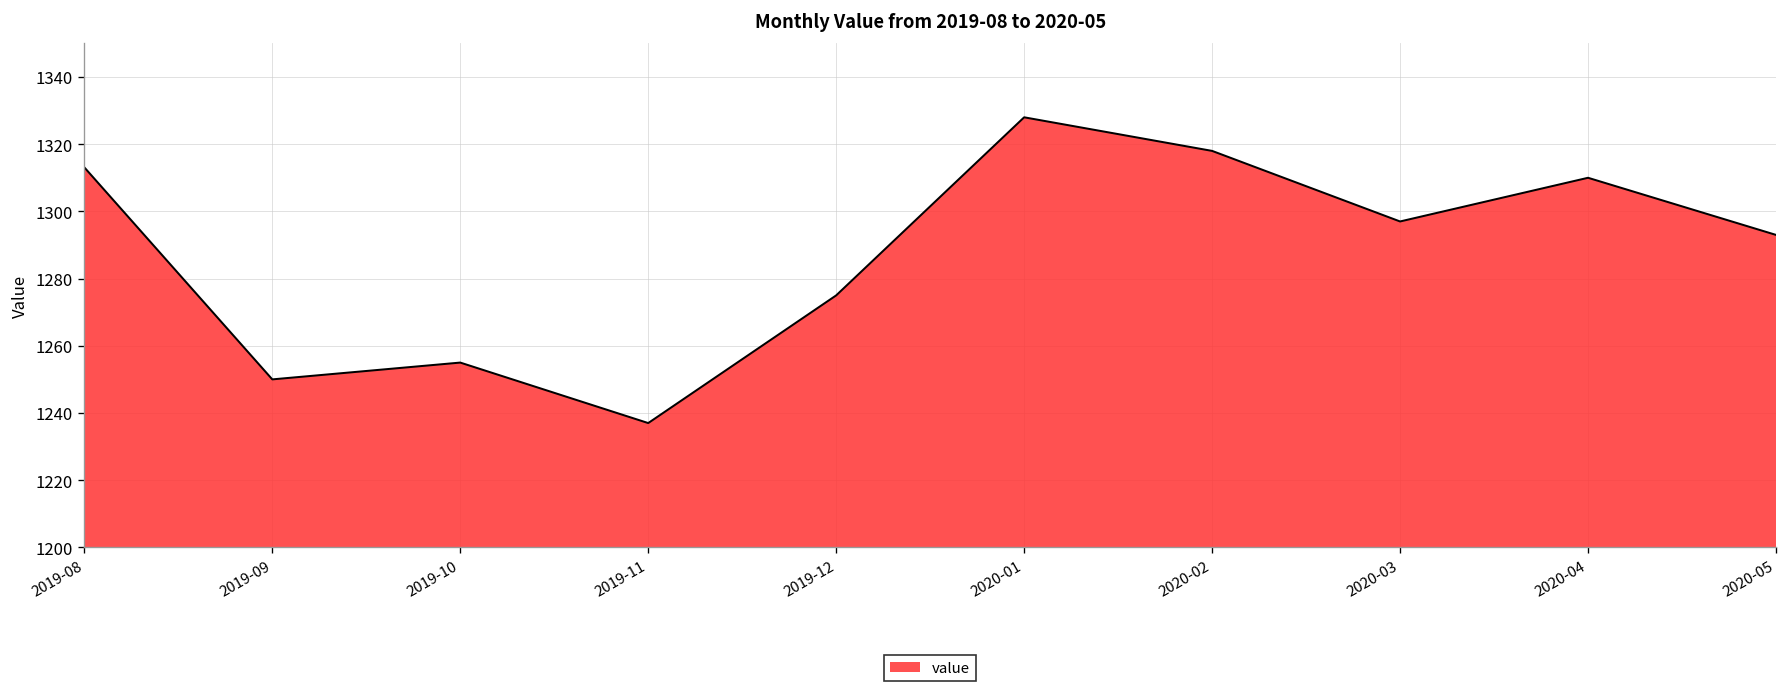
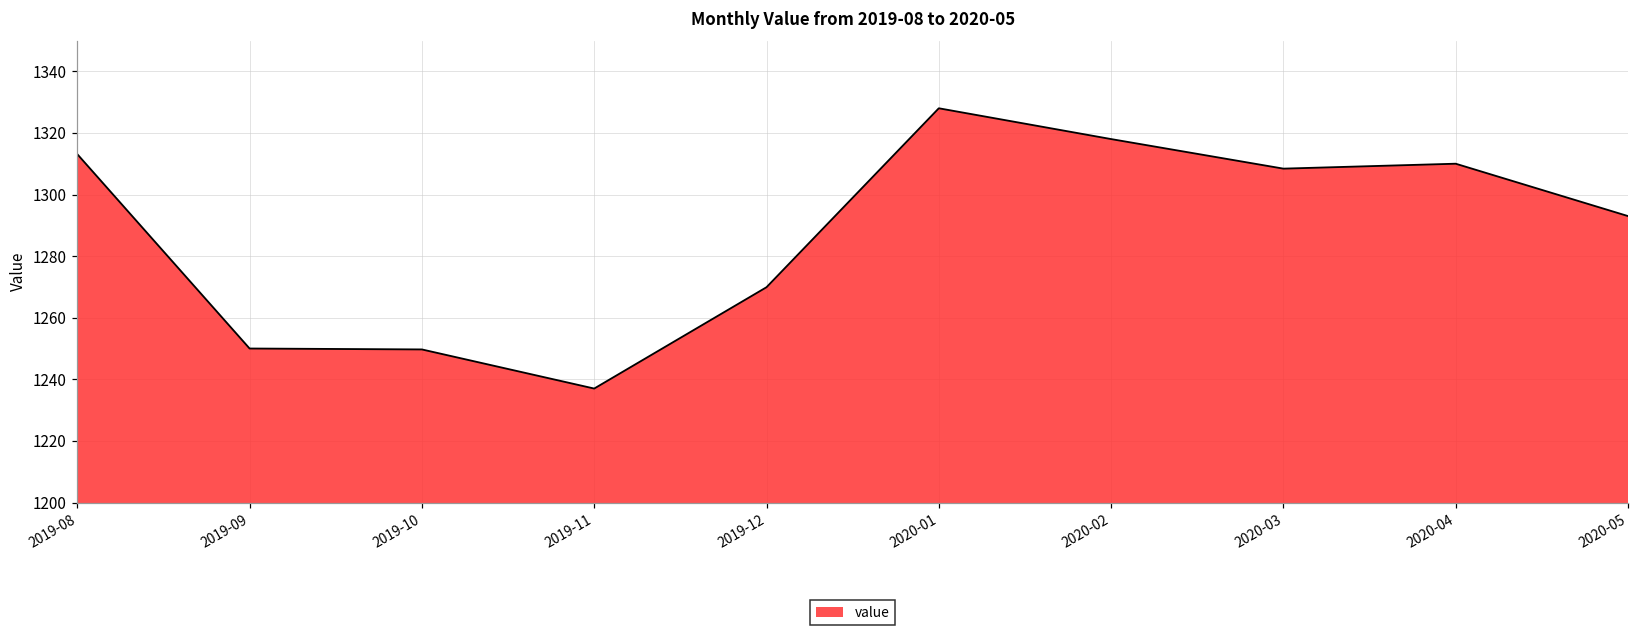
2019-10: 1255 -> 1250
2019-12: 1275 -> 1270
2020-03: 1297 -> 1308
